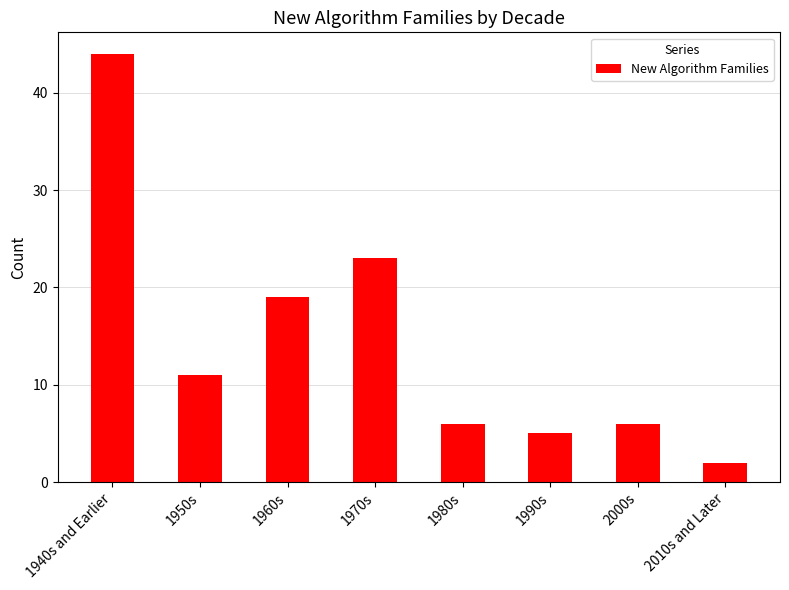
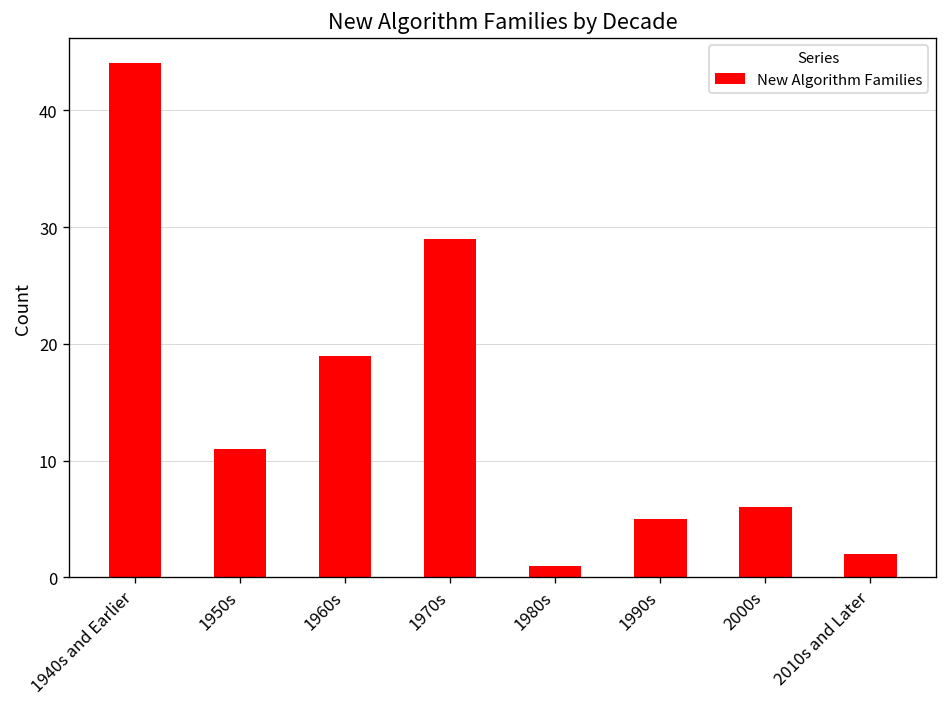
1970s: 23 -> 29
1980s: 6 -> 1
